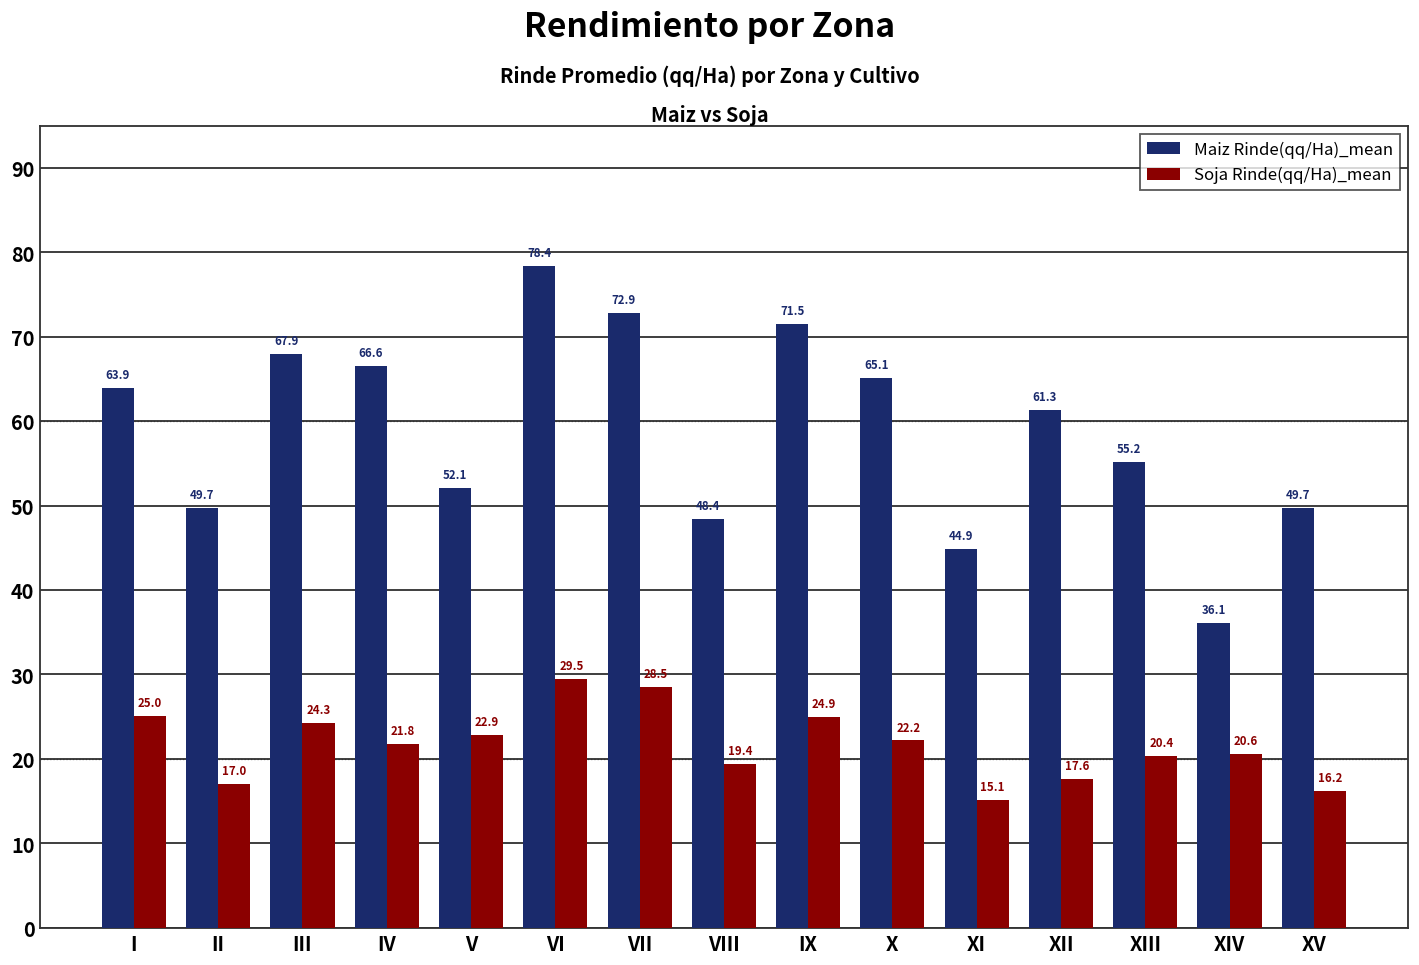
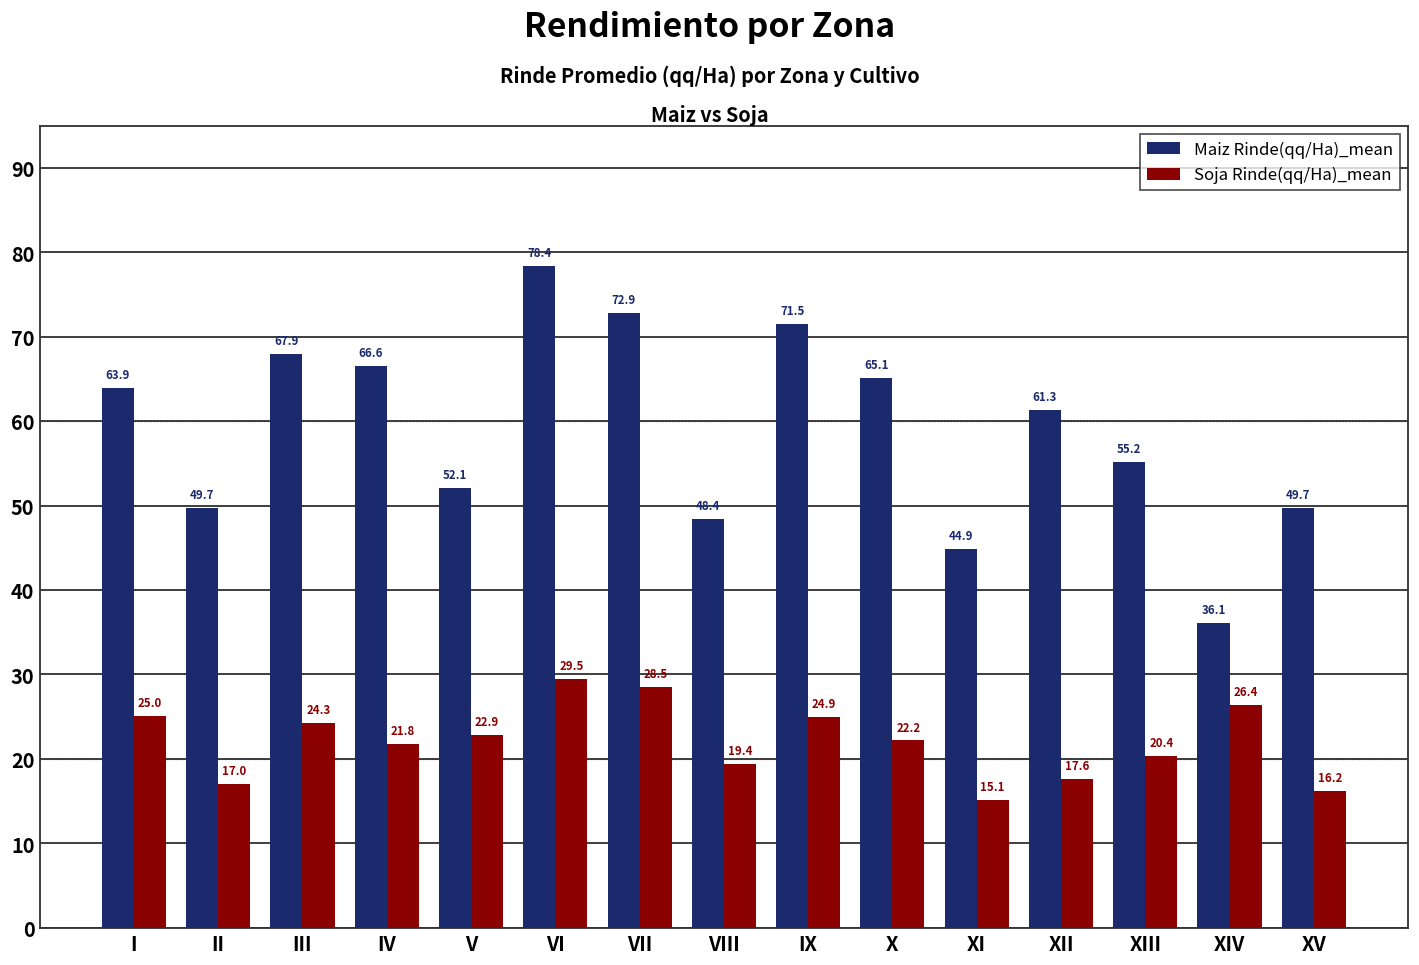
Soja Rinde(qq/Ha)_mean, XIV: 20.6 -> 26.4
